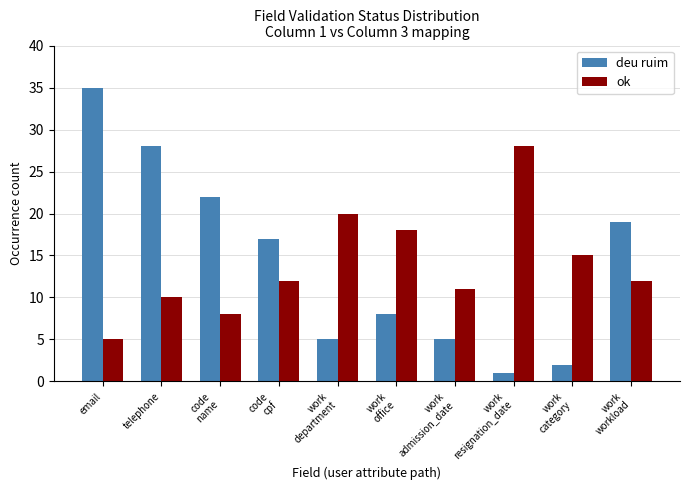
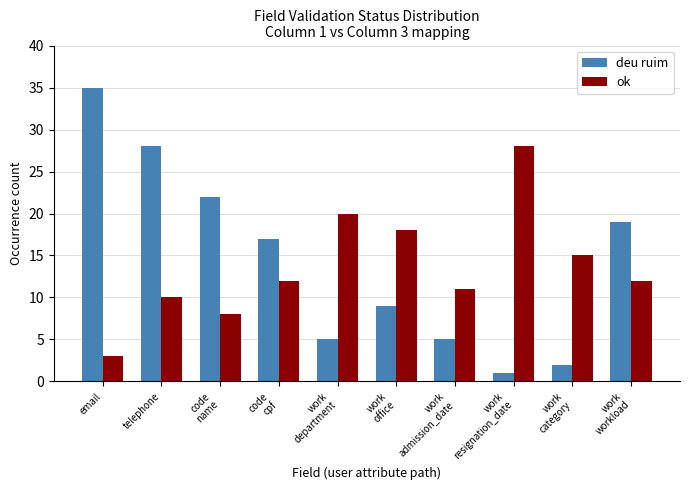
ok, email: 5 -> 3
deu ruim, work office: 8 -> 9
